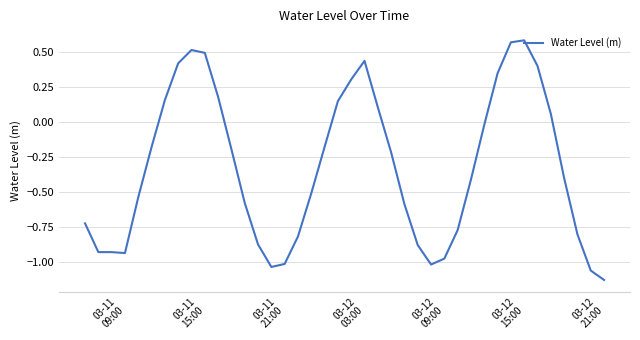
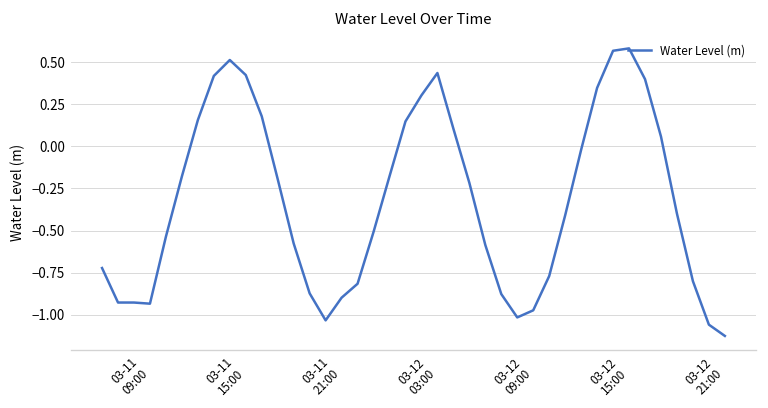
03-11 15:00: 0.49 -> 0.42
03-11 21:00: -1.01 -> -0.90
